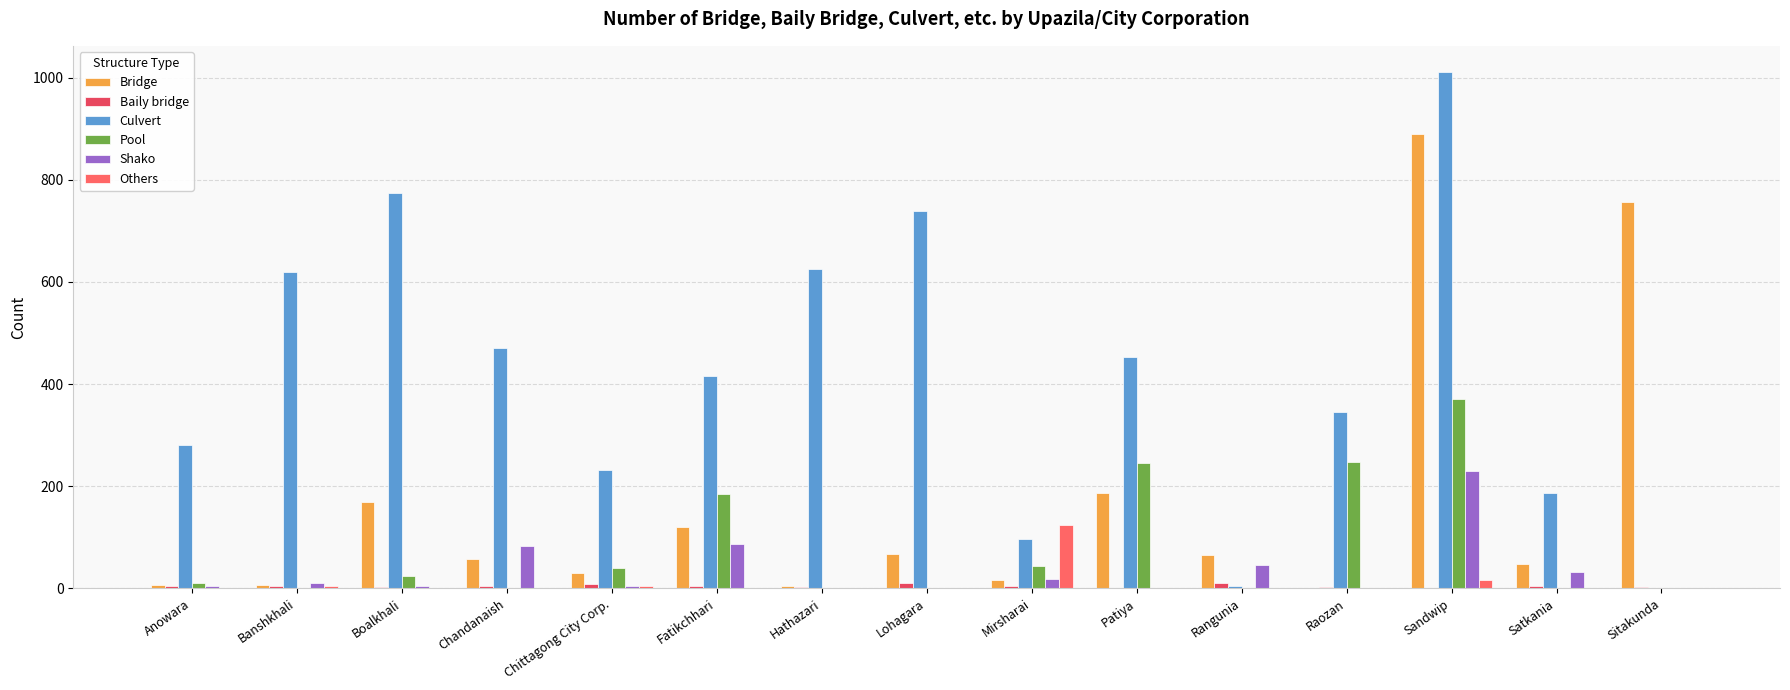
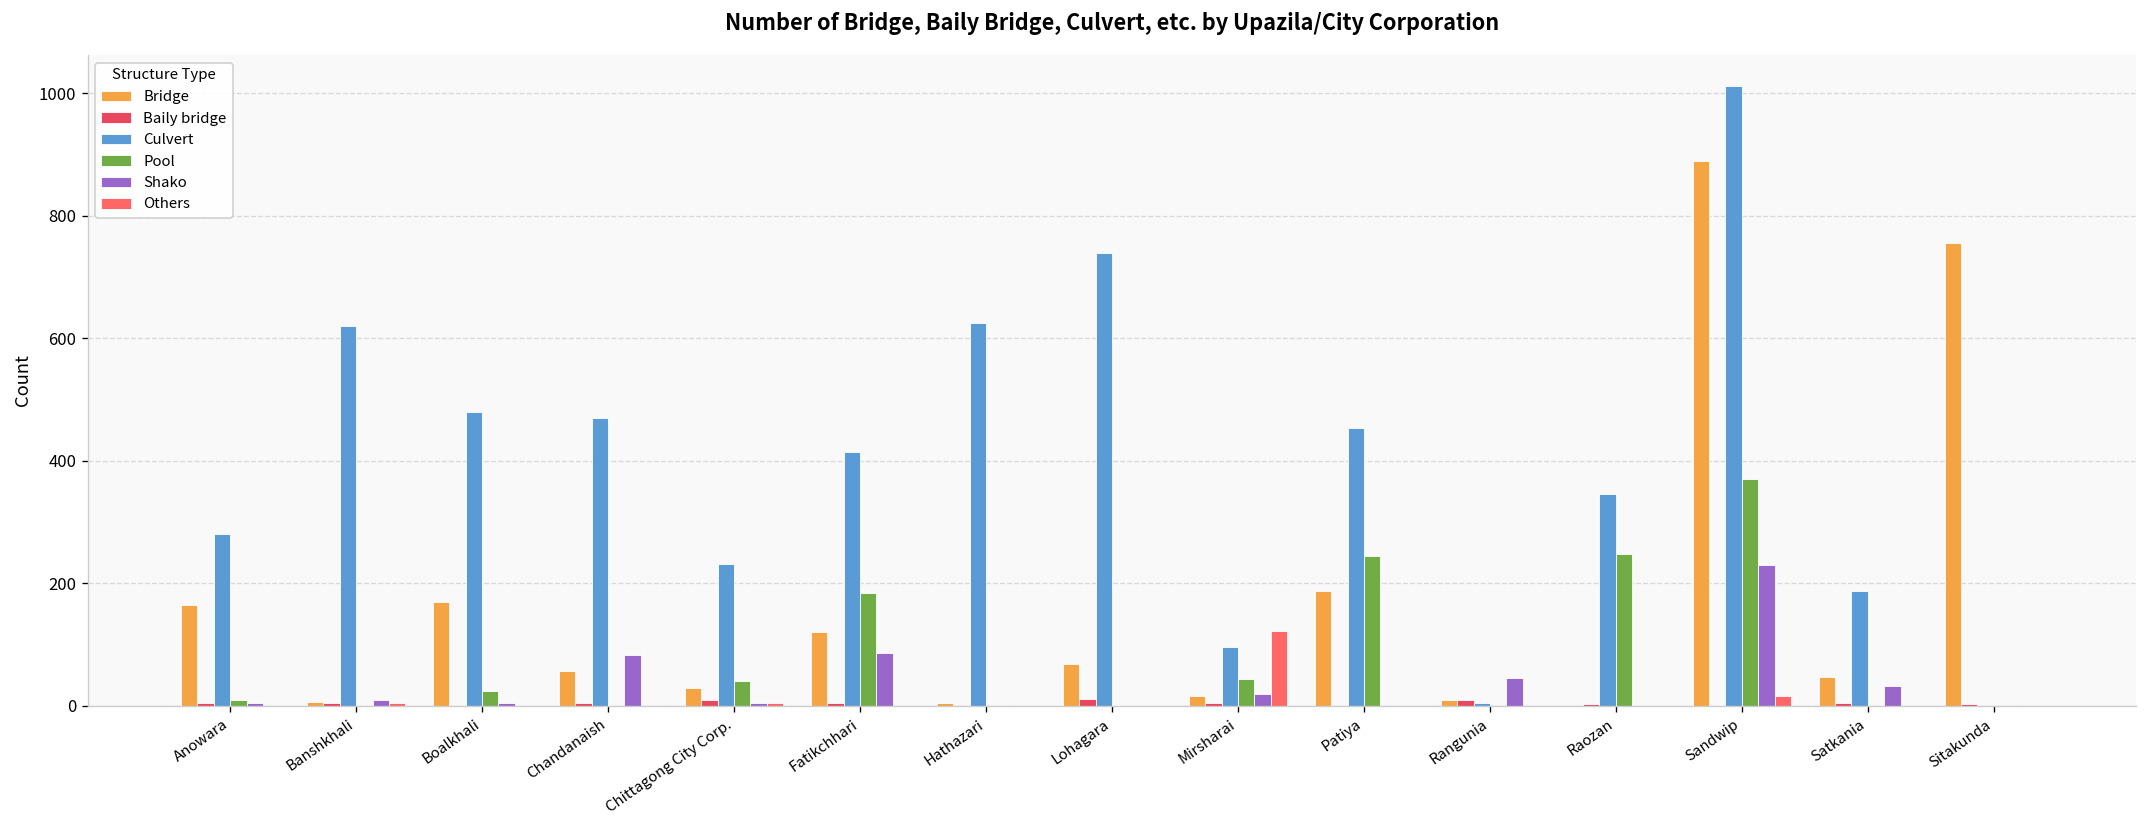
Bridge, Anowara: 10 -> 170
Culvert, Boalkhali: 780 -> 480
Bridge, Rangunia: 70 -> 10
